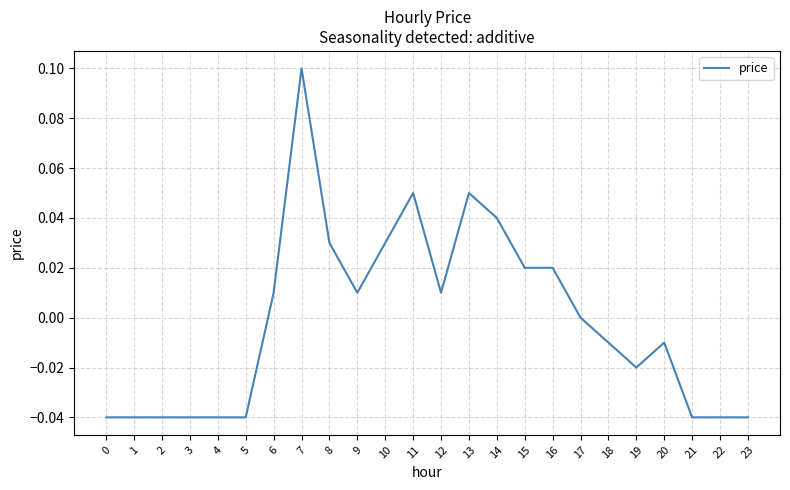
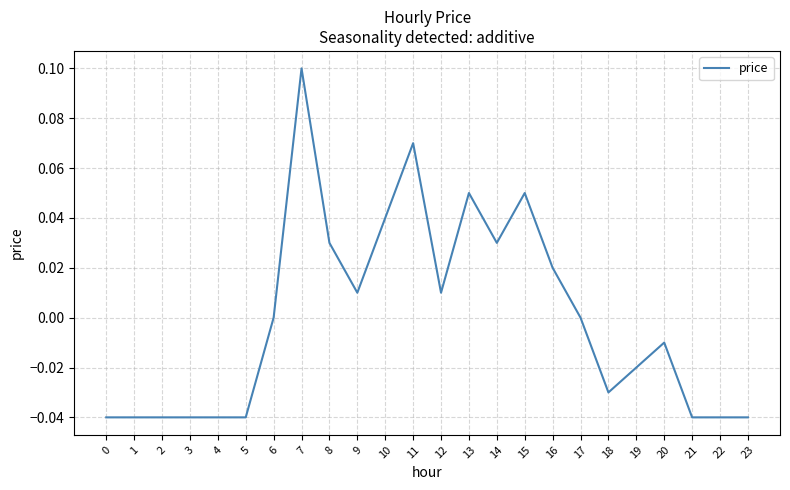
6: 0.01 -> 0.00
10: 0.03 -> 0.04
11: 0.05 -> 0.07
14: 0.04 -> 0.03
15: 0.02 -> 0.05
18: -0.01 -> -0.03
